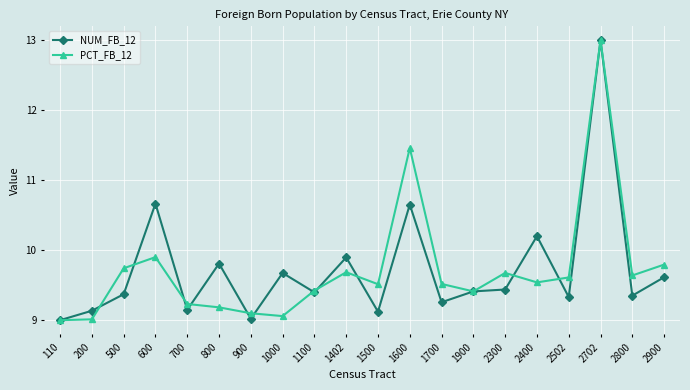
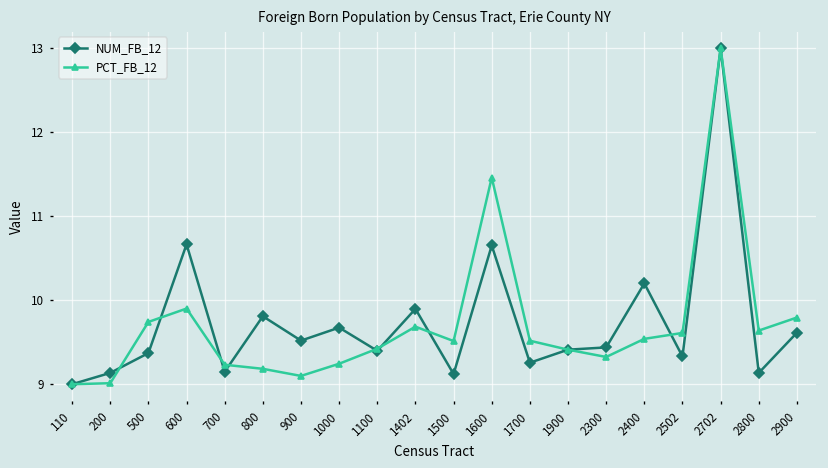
NUM_FB_12, 900: 9.0 -> 9.5
PCT_FB_12, 1000: 9.1 -> 9.2
PCT_FB_12, 2300: 9.7 -> 9.3
NUM_FB_12, 2800: 9.4 -> 9.1
